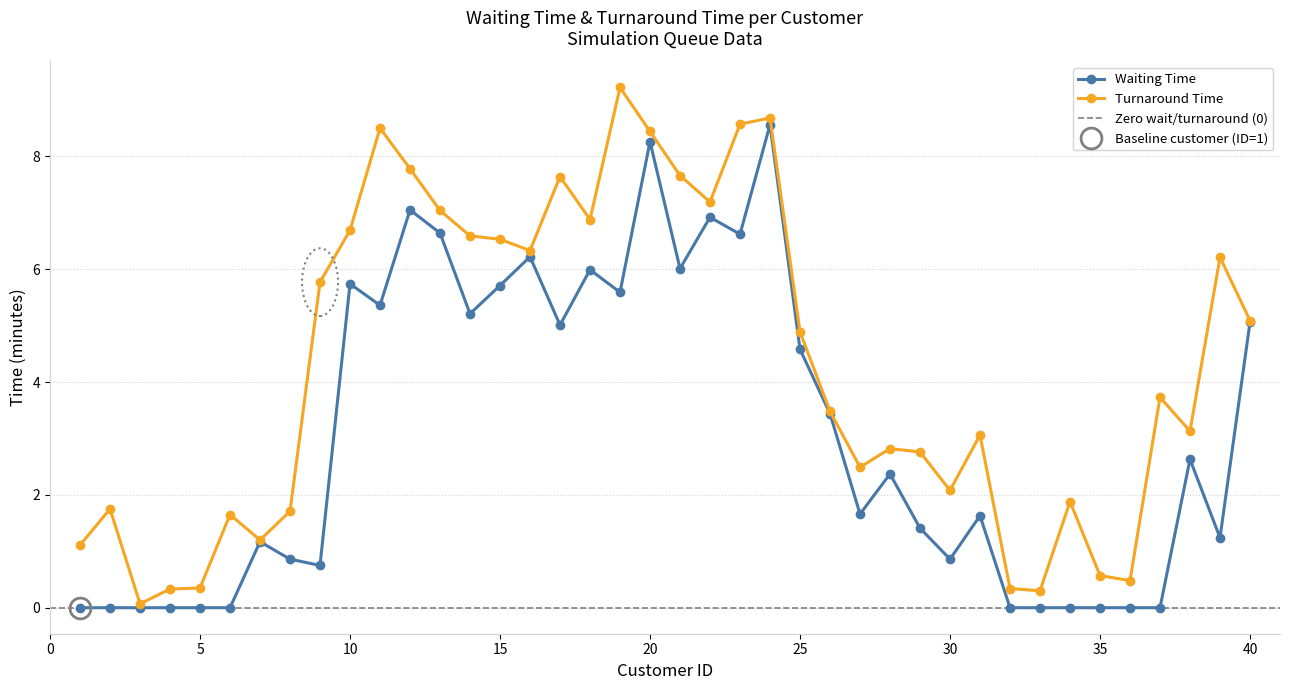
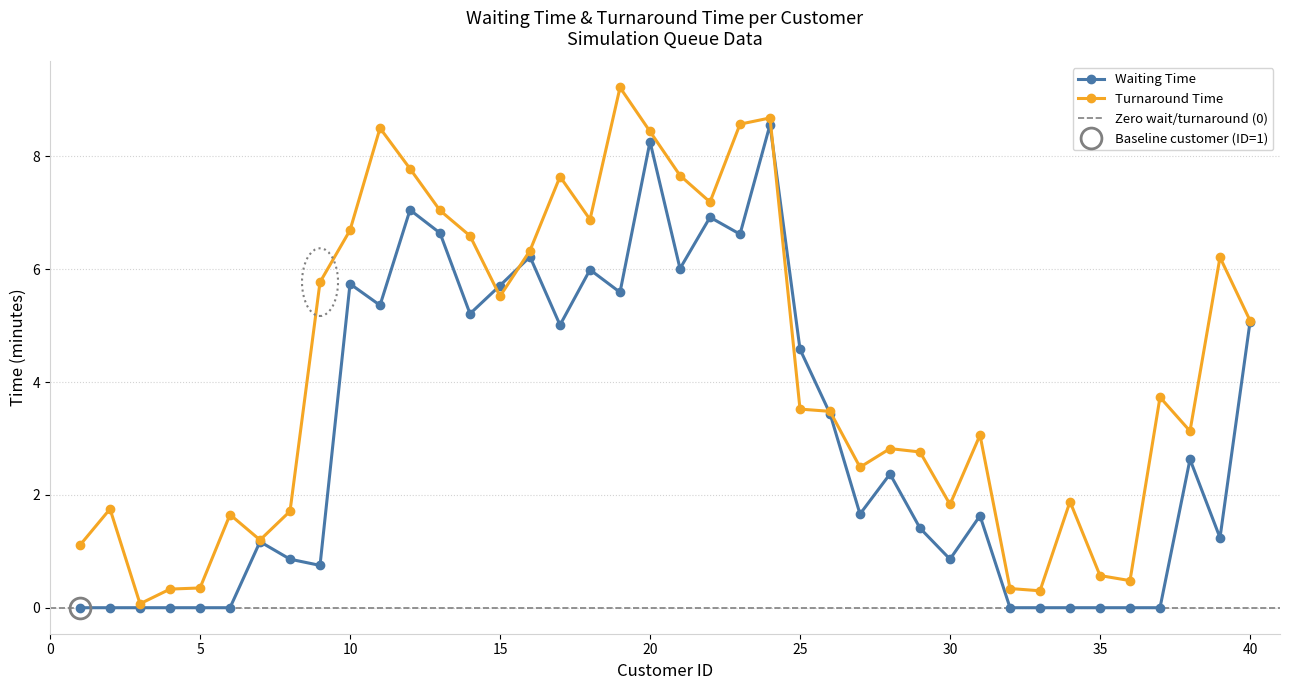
Turnaround Time, 15: 6.5 -> 5.5
Turnaround Time, 25: 4.9 -> 3.5
Turnaround Time, 30: 2.1 -> 1.8
